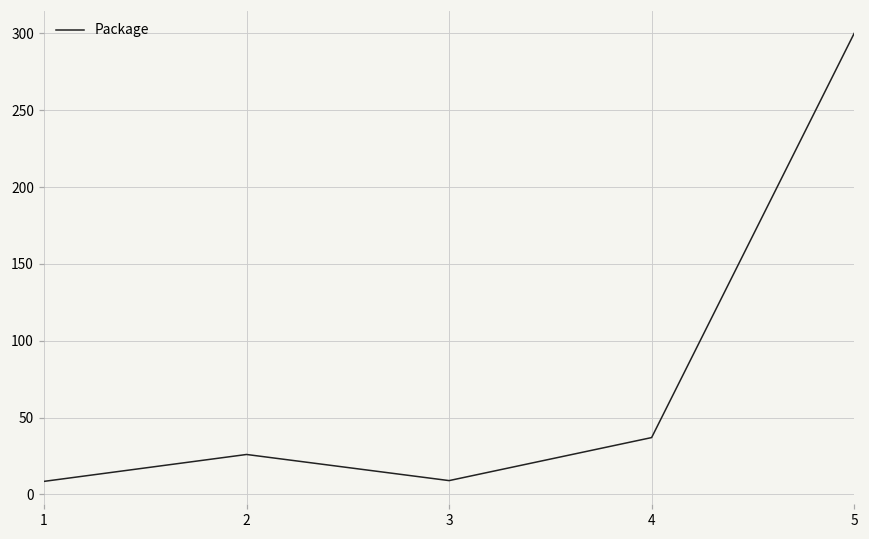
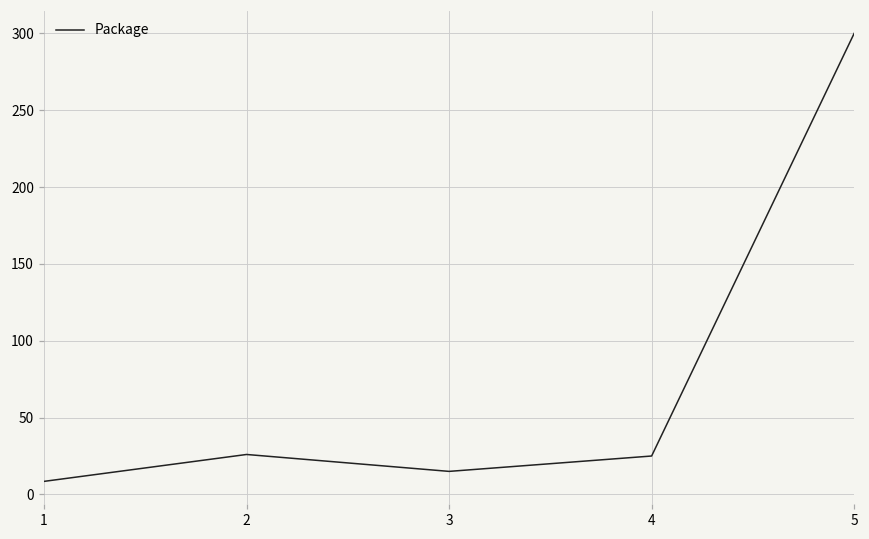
3: 9 -> 15
4: 37 -> 25
